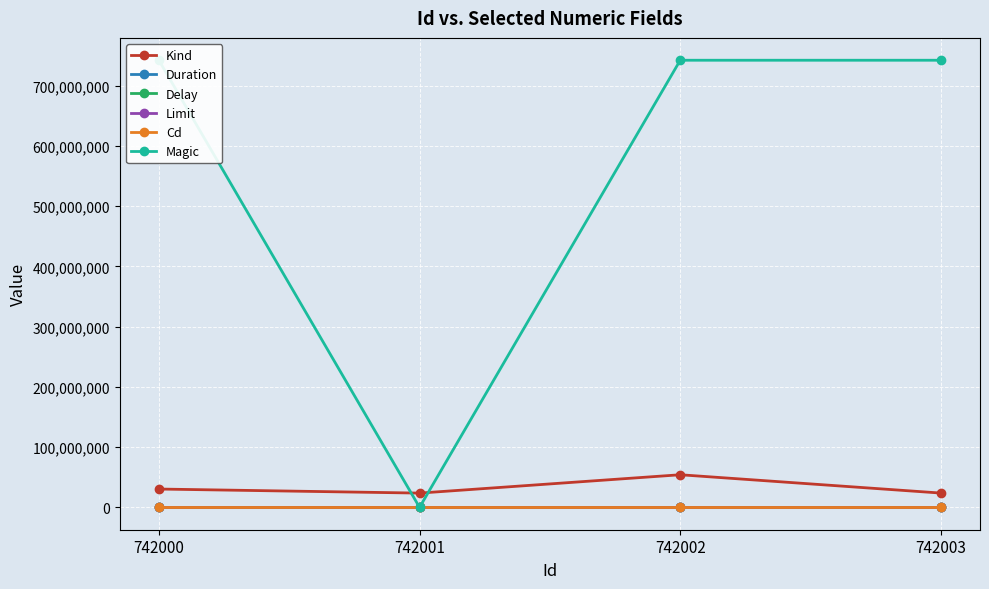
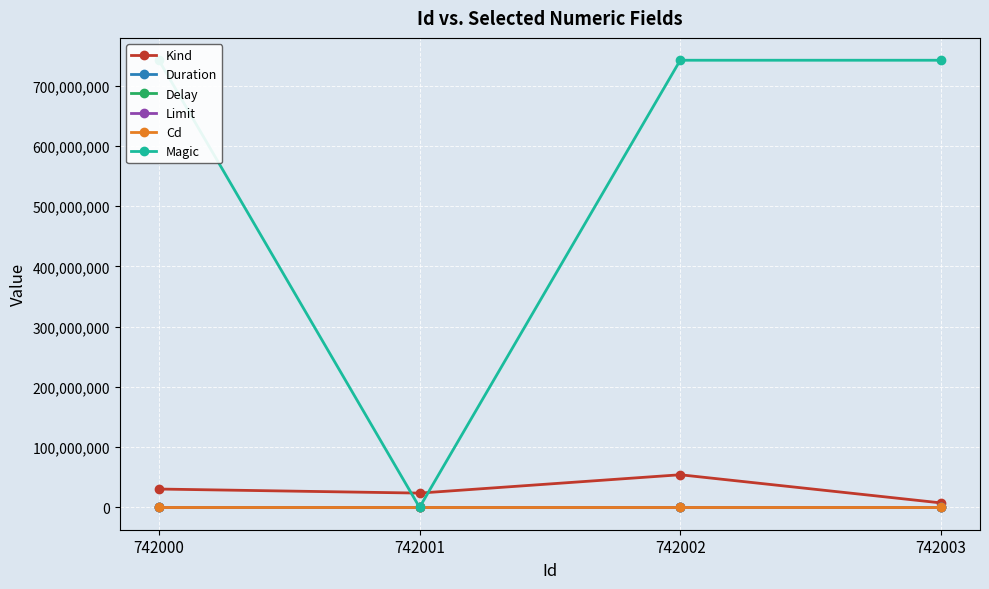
Kind, 742003: 20,000,000 -> 10,000,000
